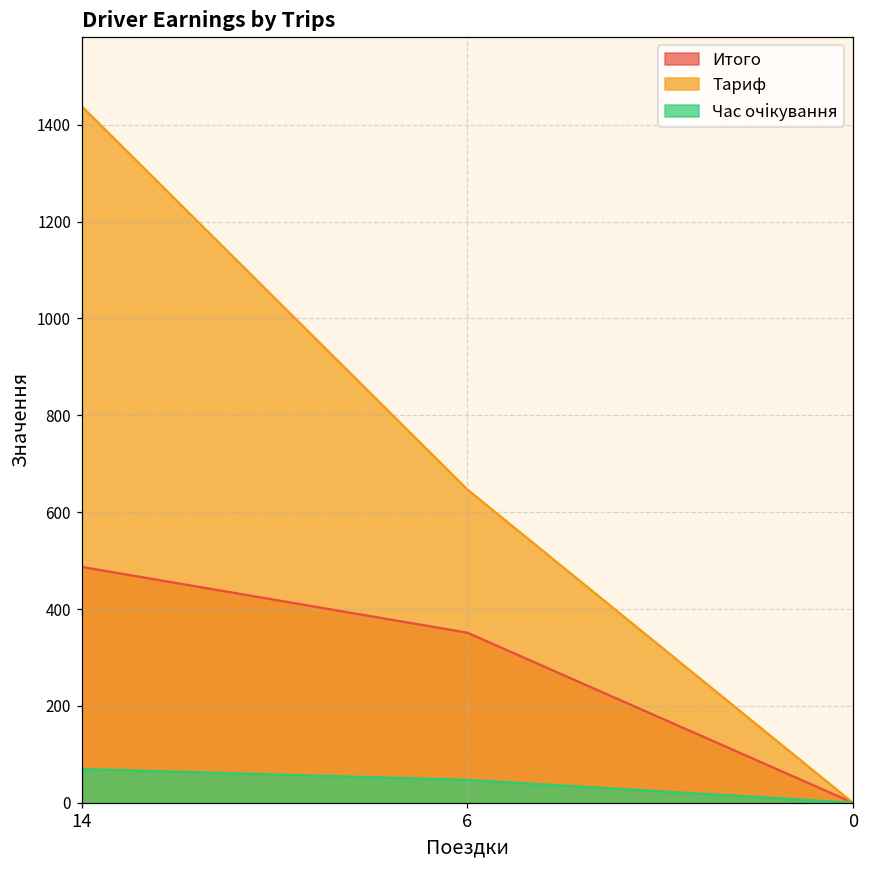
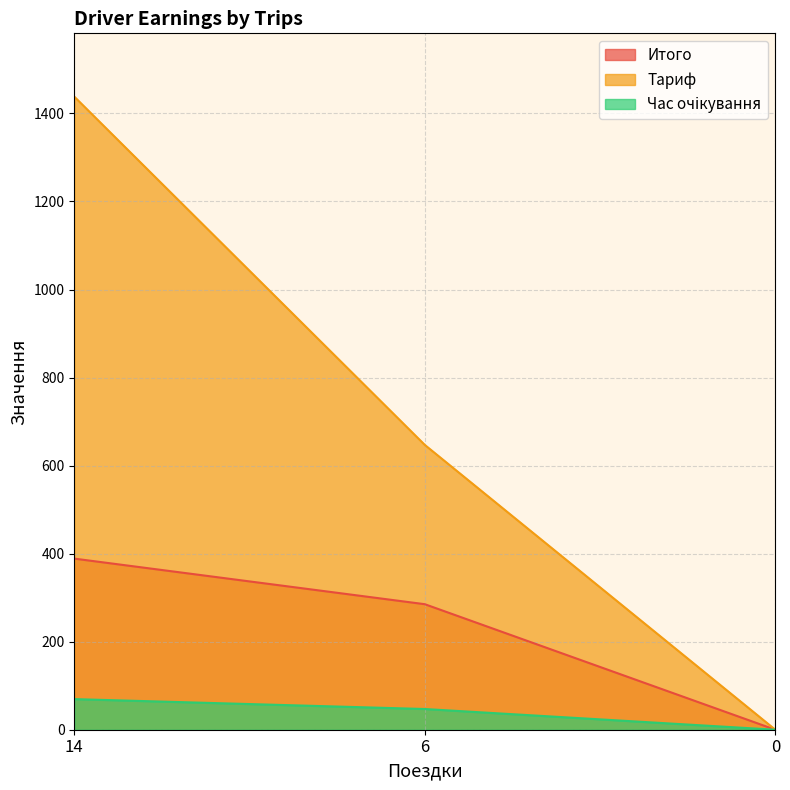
Итого, 14: 490 -> 390
Итого, 6: 350 -> 290
